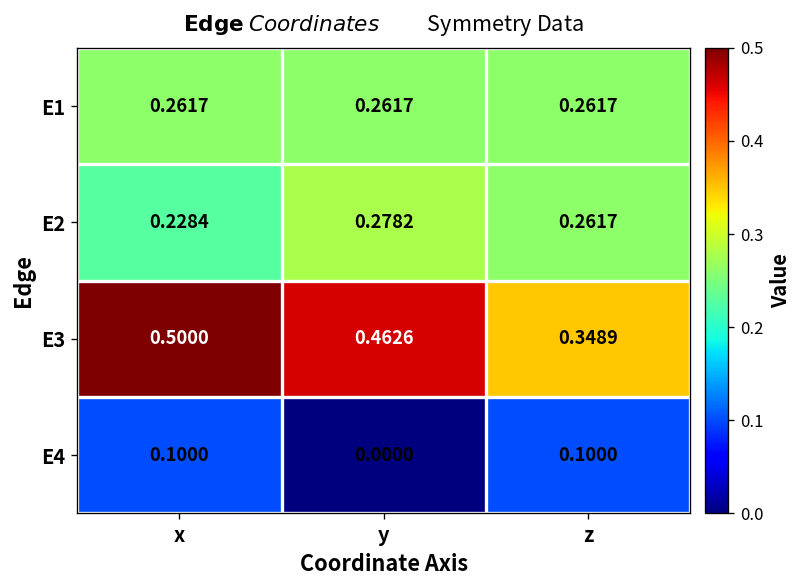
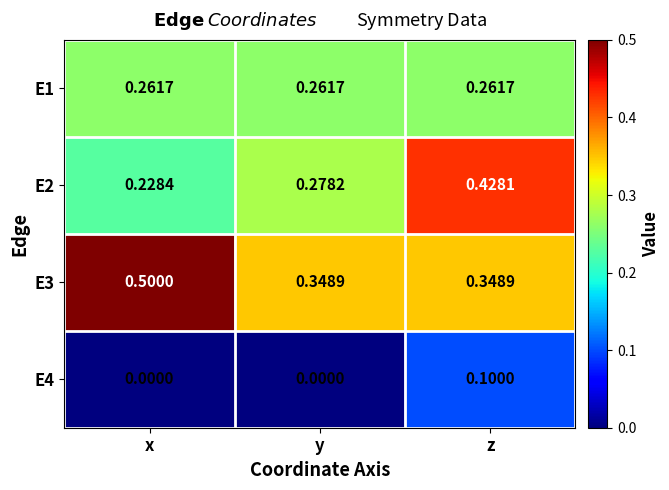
E2, z: 0.2617 -> 0.4281
E3, y: 0.4626 -> 0.3489
E4, x: 0.1000 -> 0.0000
